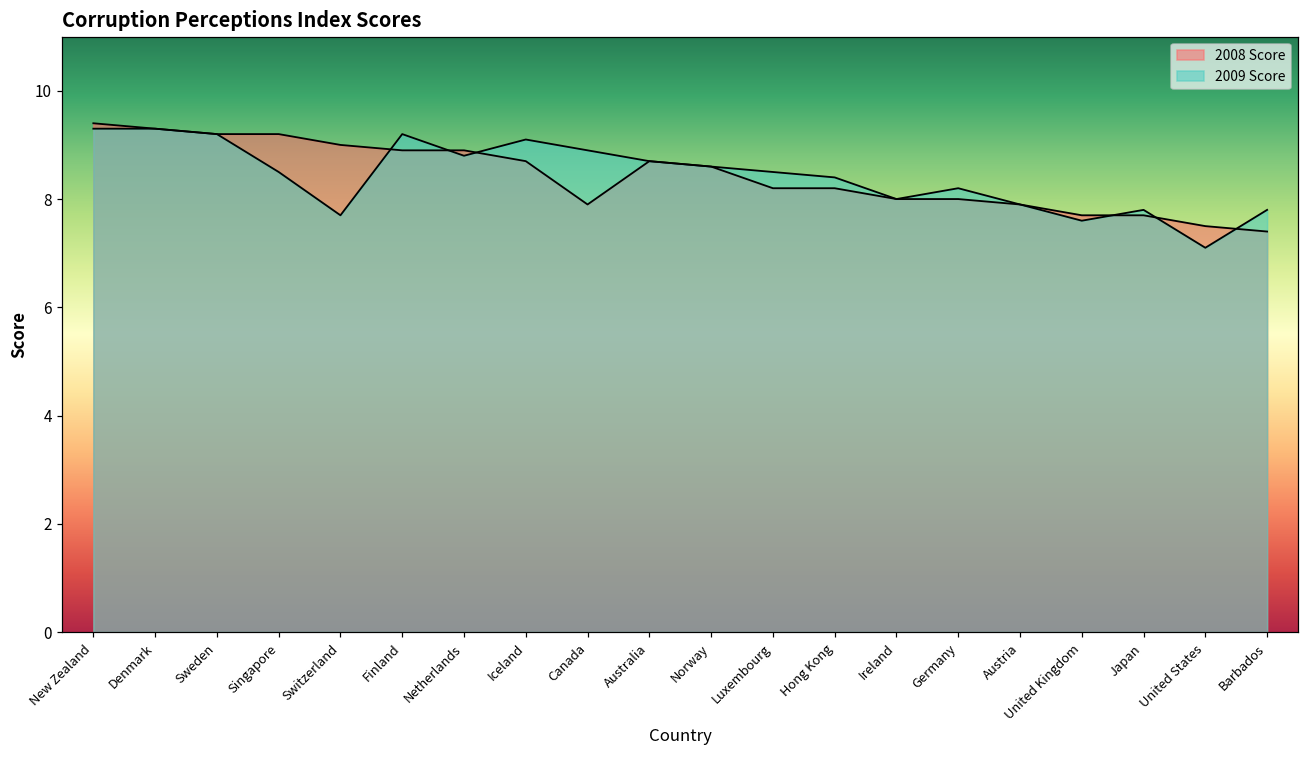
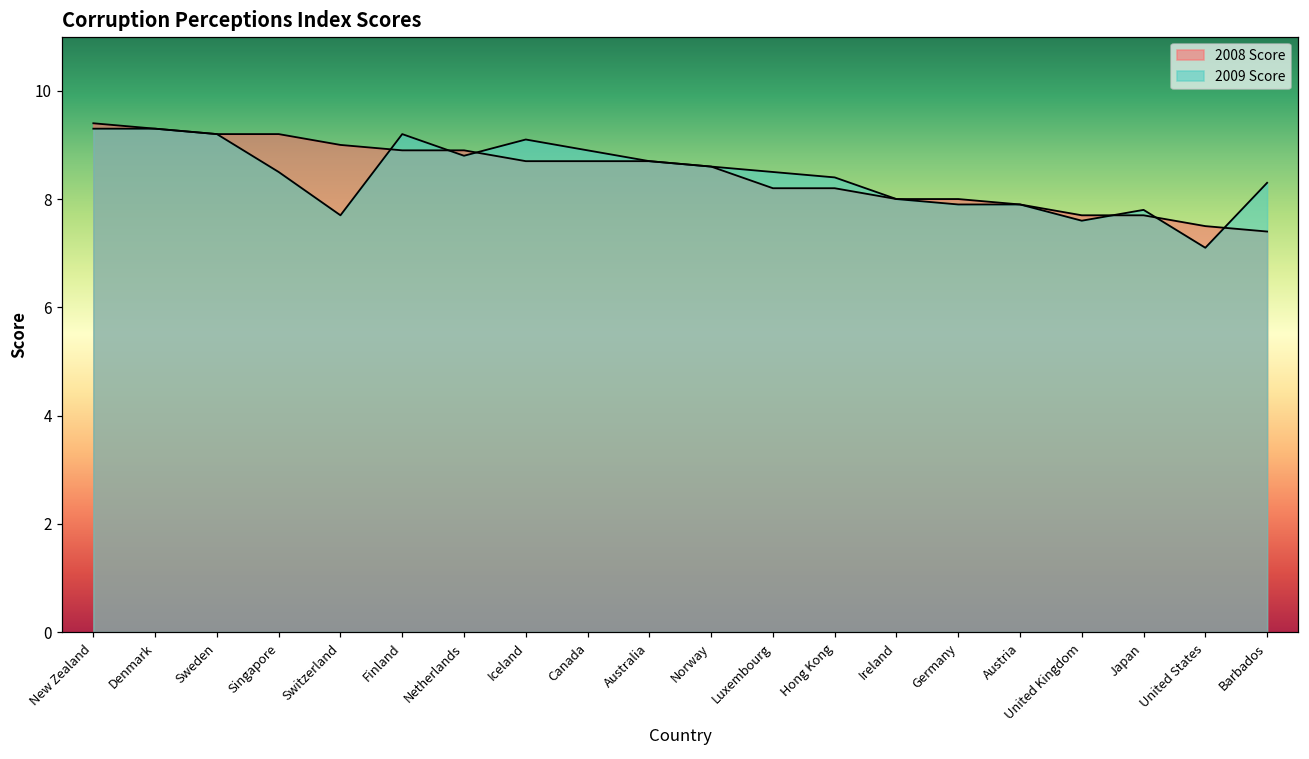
2008 Score, Canada: 7.9 -> 8.7
2009 Score, Germany: 8.2 -> 7.9
2009 Score, Barbados: 7.8 -> 8.3
